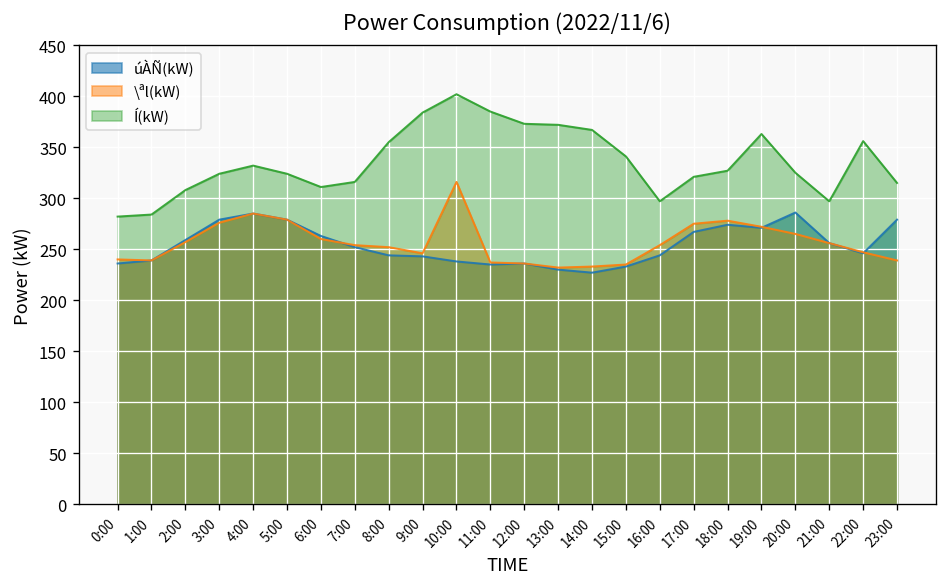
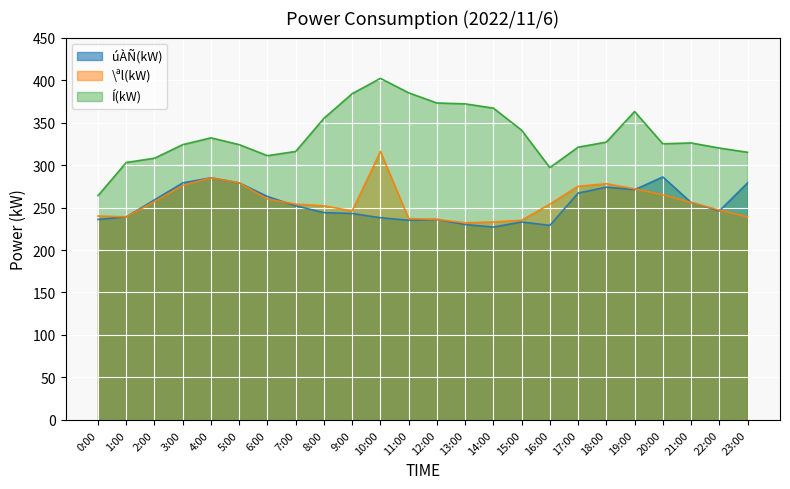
Í(kW), 0:00: 280 -> 260
Í(kW), 1:00: 280 -> 300
úÀÑ(kW), 16:00: 240 -> 230
Í(kW), 21:00: 300 -> 330
Í(kW), 22:00: 360 -> 320
